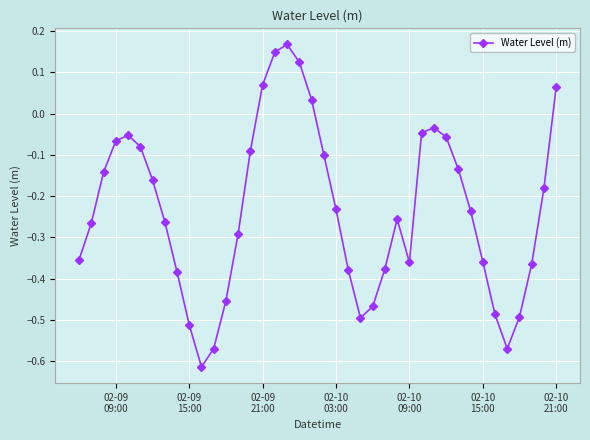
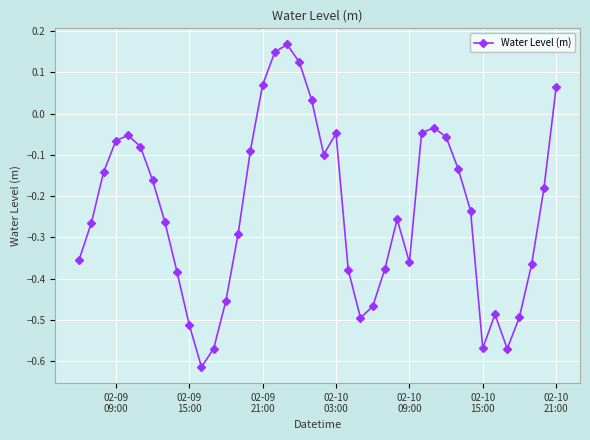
02-10 03:00: -0.23 -> -0.05
02-10 15:00: -0.36 -> -0.57
